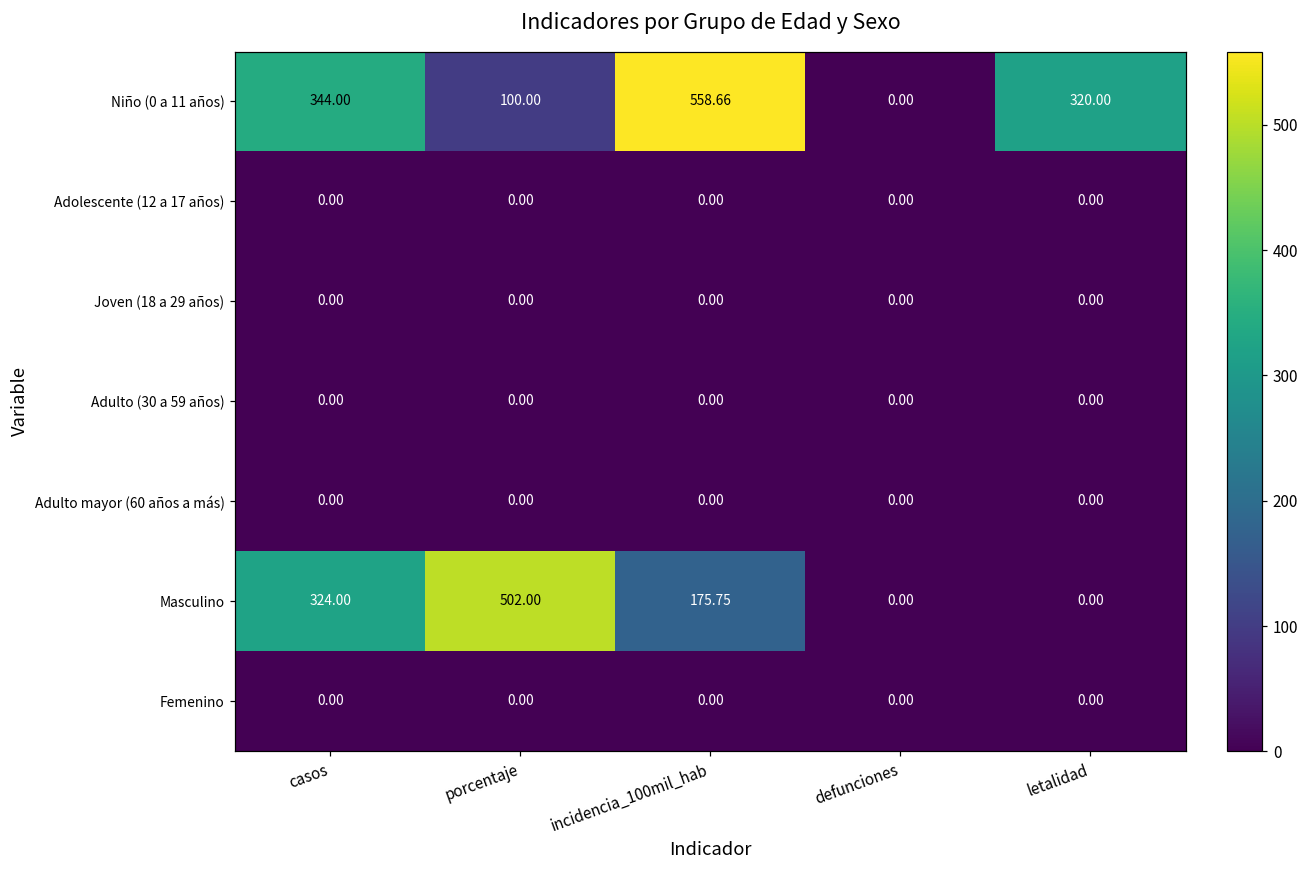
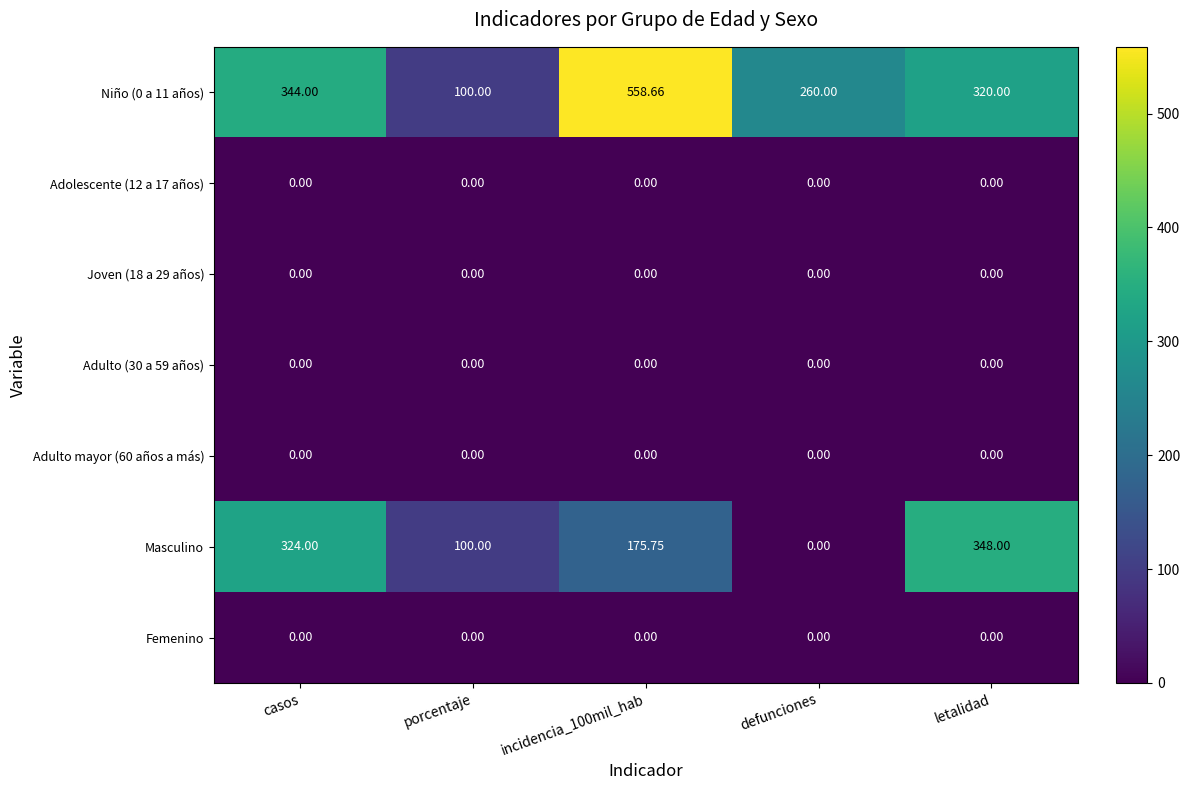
Niño (0 a 11 años), defunciones: 0.00 -> 260.00
Masculino, porcentaje: 502.00 -> 100.00
Masculino, letalidad: 0.00 -> 348.00
